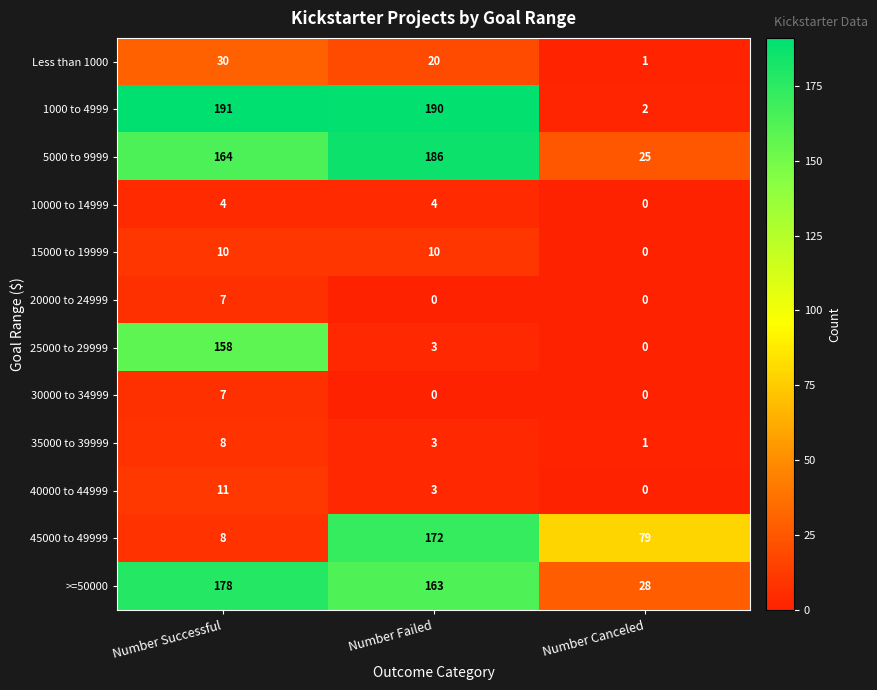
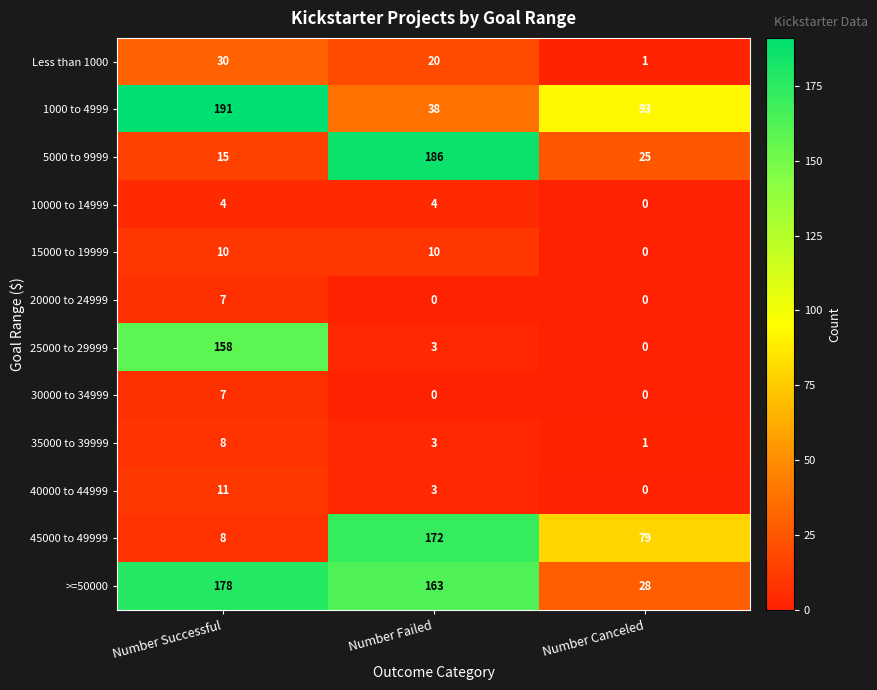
1000 to 4999, Number Failed: 190 -> 38
1000 to 4999, Number Canceled: 2 -> 93
5000 to 9999, Number Successful: 164 -> 15
